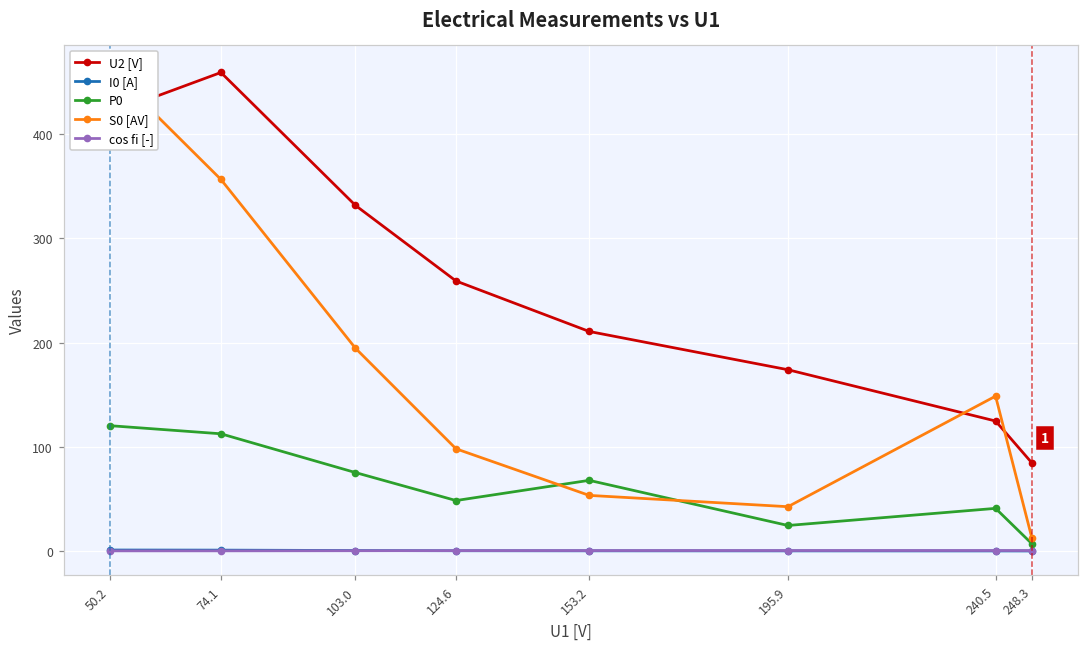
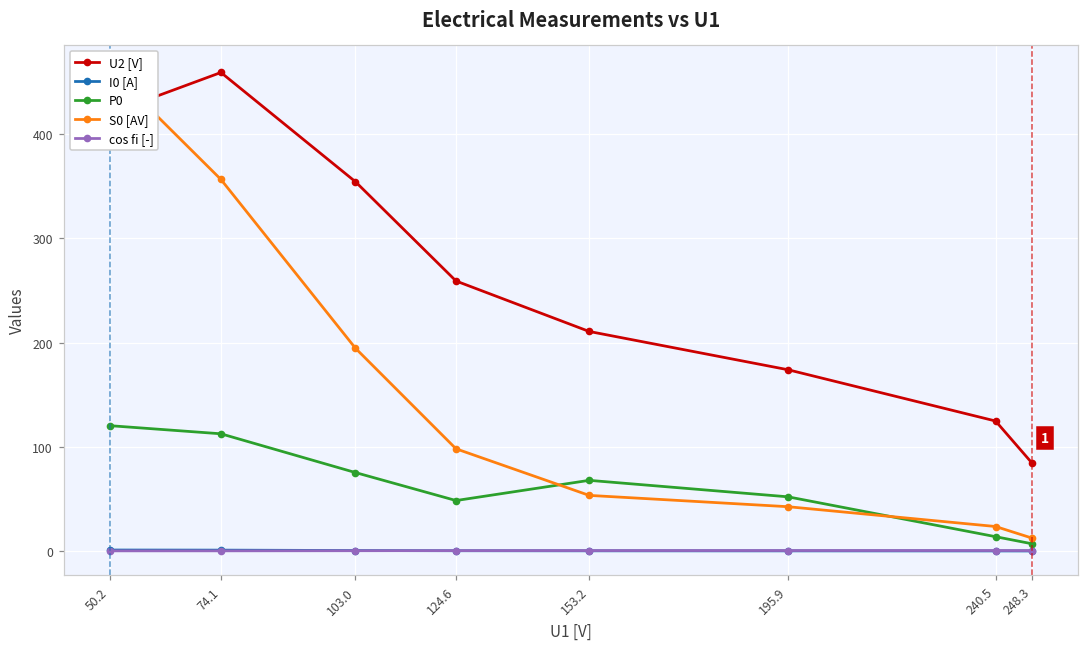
U2 [V], 103.0: 330 -> 350
P0, 195.9: 20 -> 50
P0, 240.5: 40 -> 10
S0 [AV], 240.5: 150 -> 20
